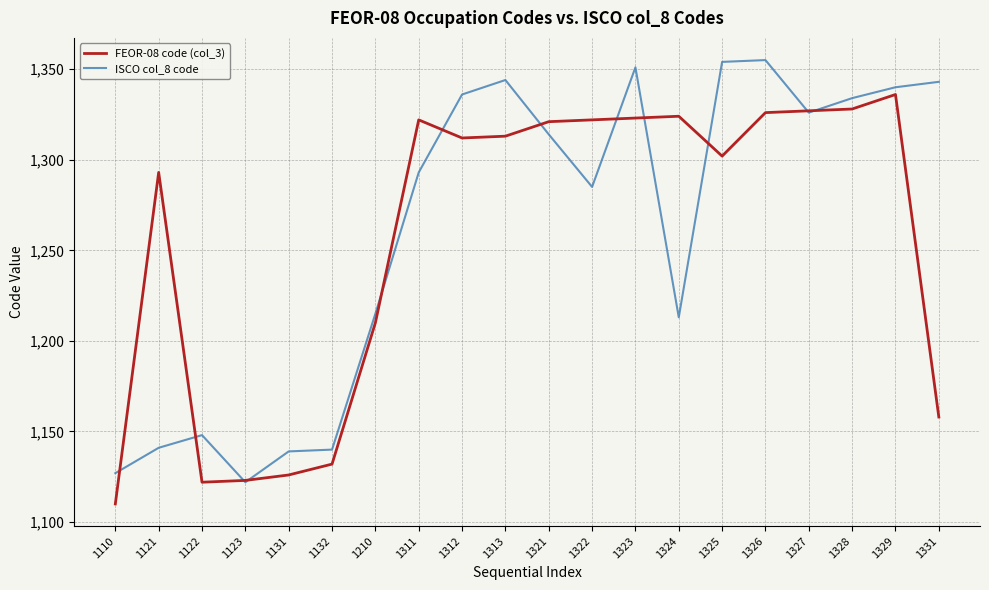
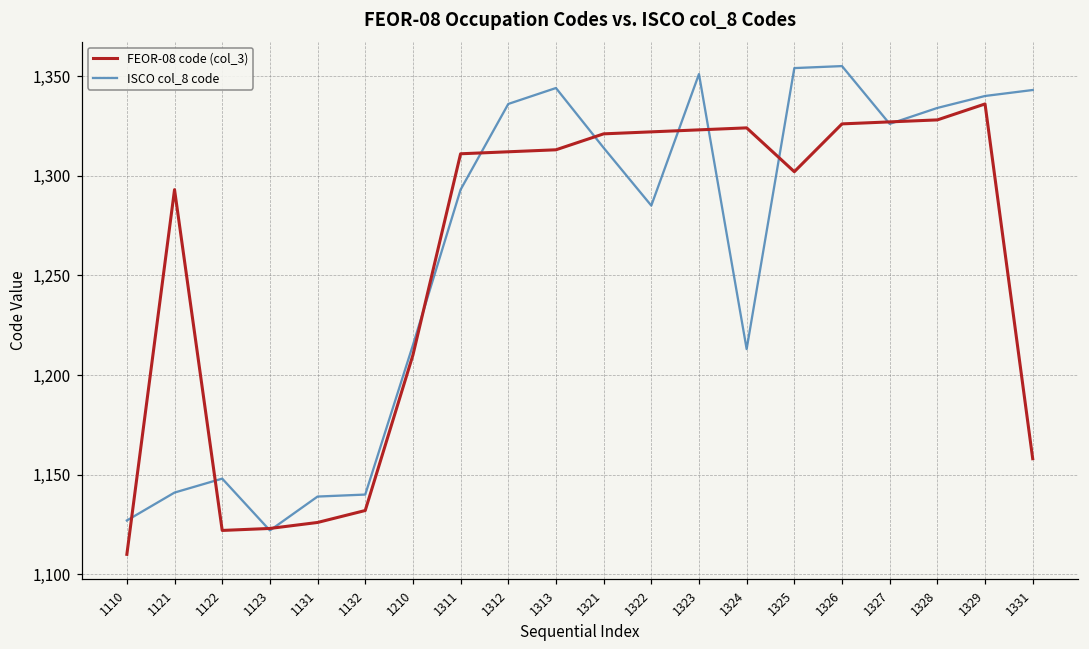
FEOR-08 code (col_3), 1311: 1,322 -> 1,311
